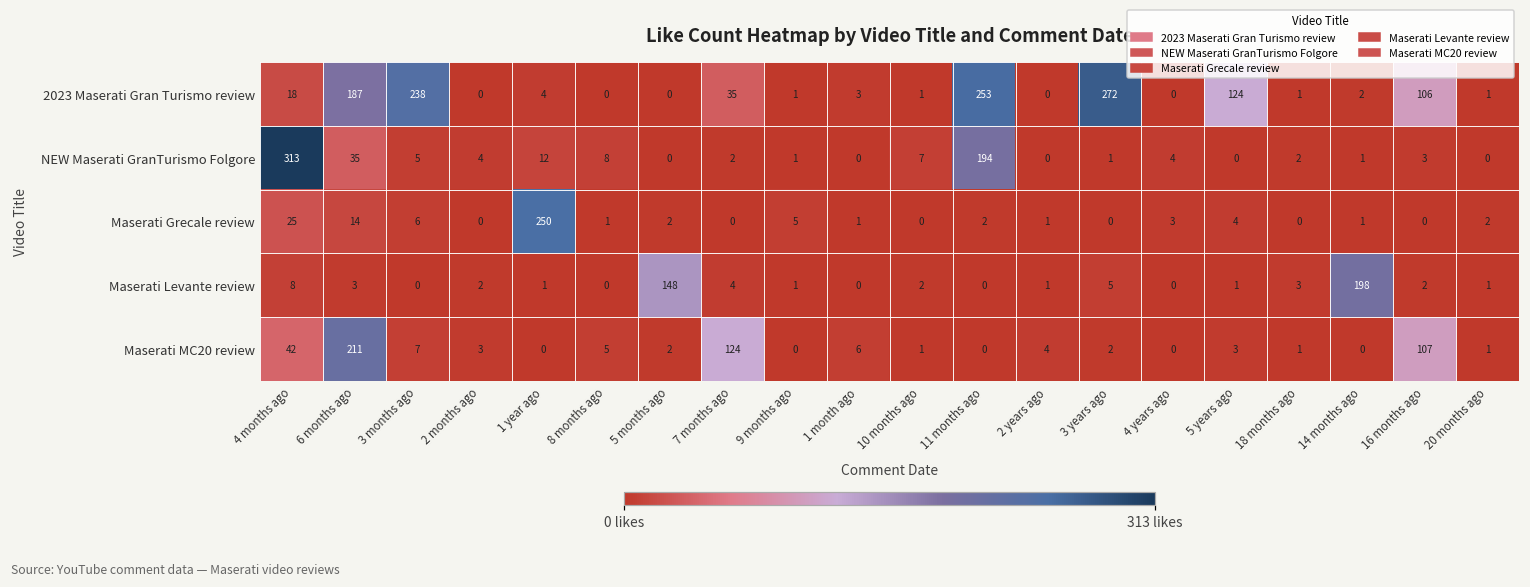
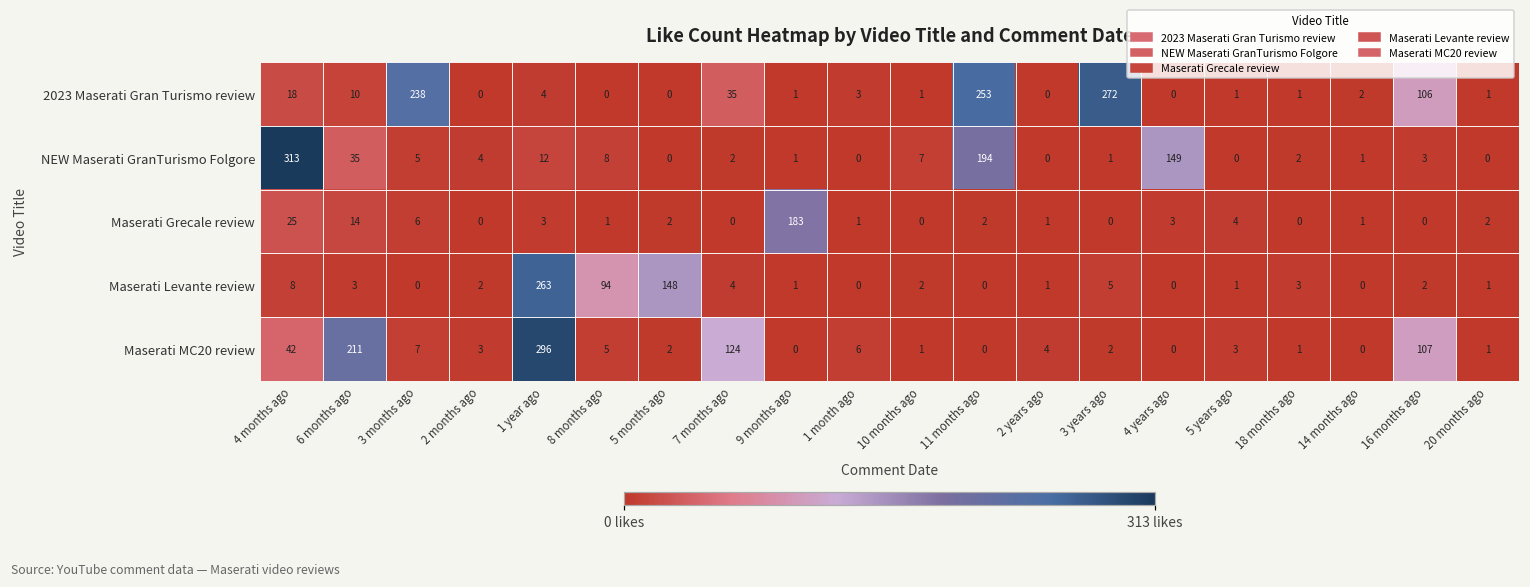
2023 Maserati Gran Turismo review, 6 months ago: 187 -> 10
2023 Maserati Gran Turismo review, 5 years ago: 124 -> 1
NEW Maserati GranTurismo Folgore, 4 years ago: 4 -> 149
Maserati Grecale review, 1 year ago: 250 -> 3
Maserati Grecale review, 9 months ago: 5 -> 183
Maserati Levante review, 1 year ago: 1 -> 263
Maserati Levante review, 8 months ago: 0 -> 94
Maserati Levante review, 14 months ago: 198 -> 0
Maserati MC20 review, 1 year ago: 0 -> 296
